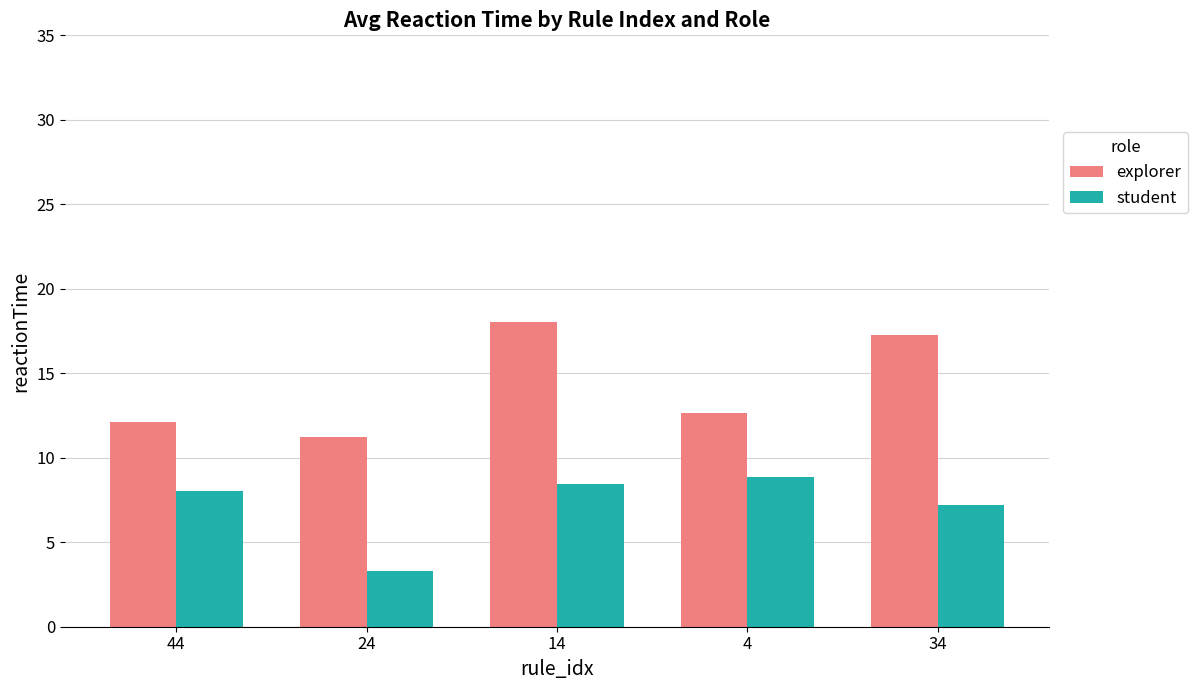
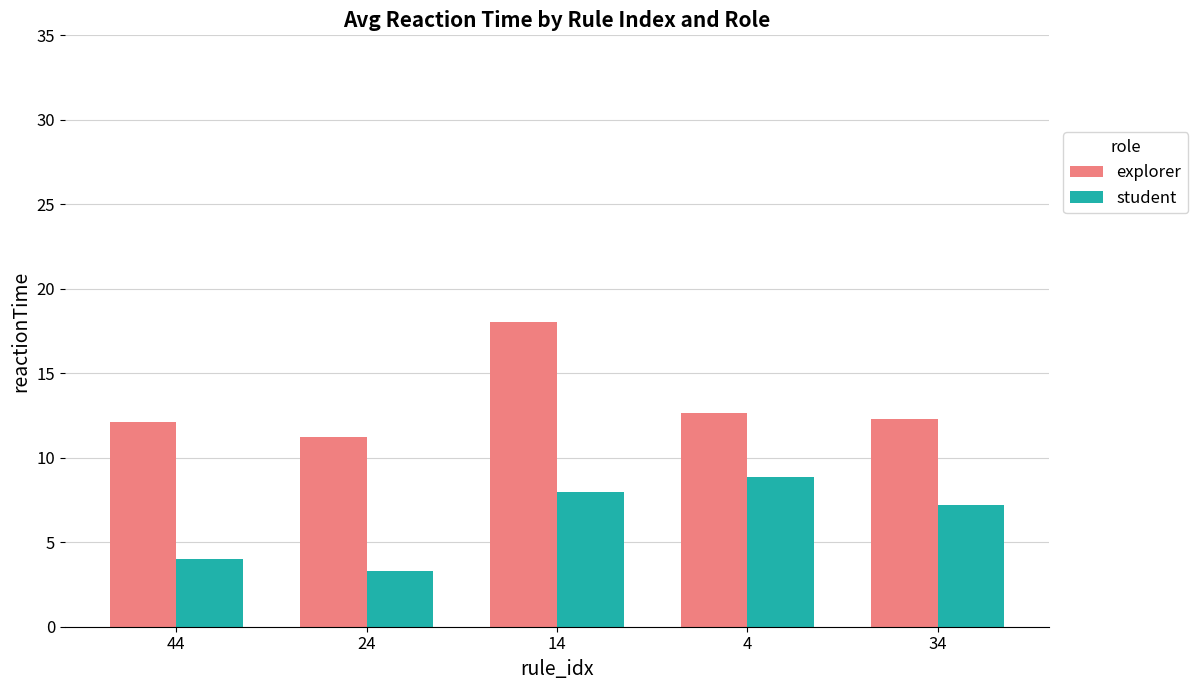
student, 44: 8.0 -> 4.0
student, 14: 8.5 -> 8.0
explorer, 34: 17.3 -> 12.3
